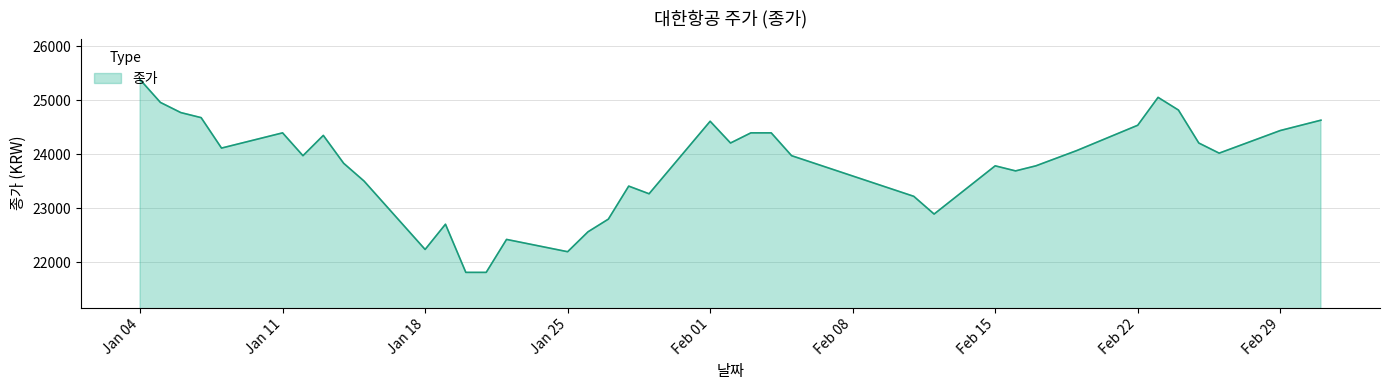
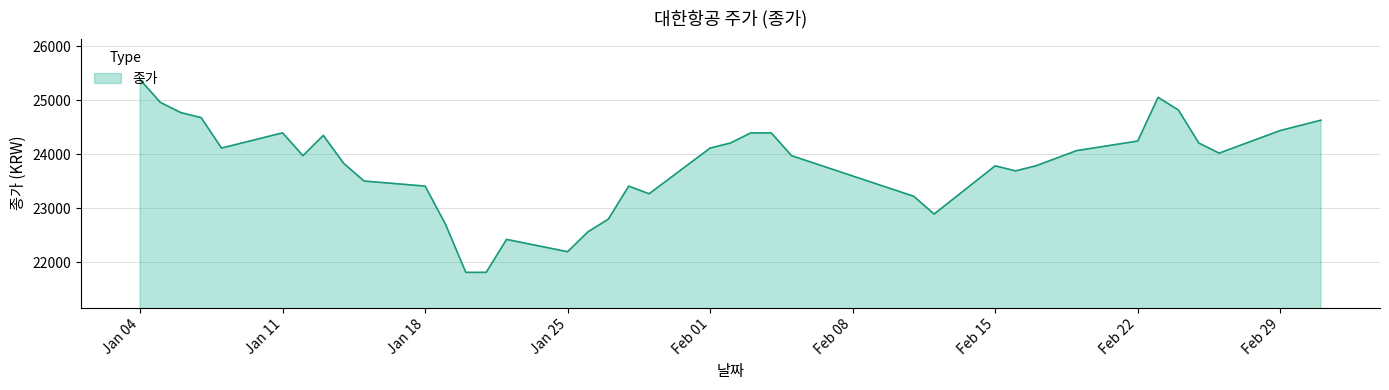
Jan 18: 22200 -> 23400
Feb 01: 24600 -> 24100
Feb 22: 24500 -> 24200
